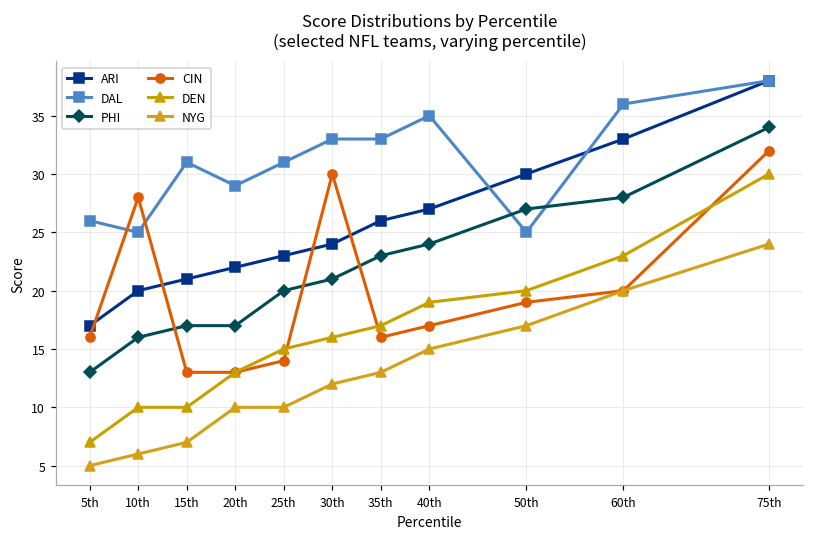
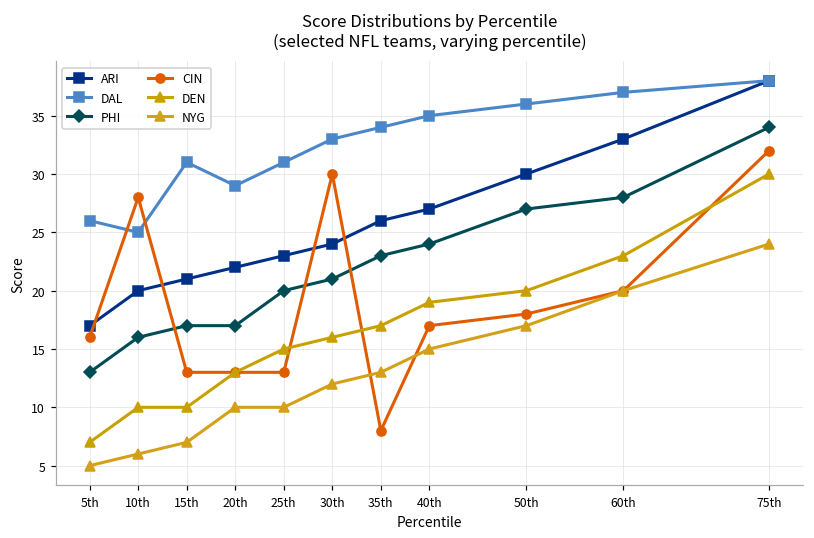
CIN, 25th: 14 -> 13
DAL, 35th: 33 -> 34
CIN, 35th: 16 -> 8
DAL, 50th: 25 -> 36
CIN, 50th: 19 -> 18
DAL, 60th: 36 -> 37
